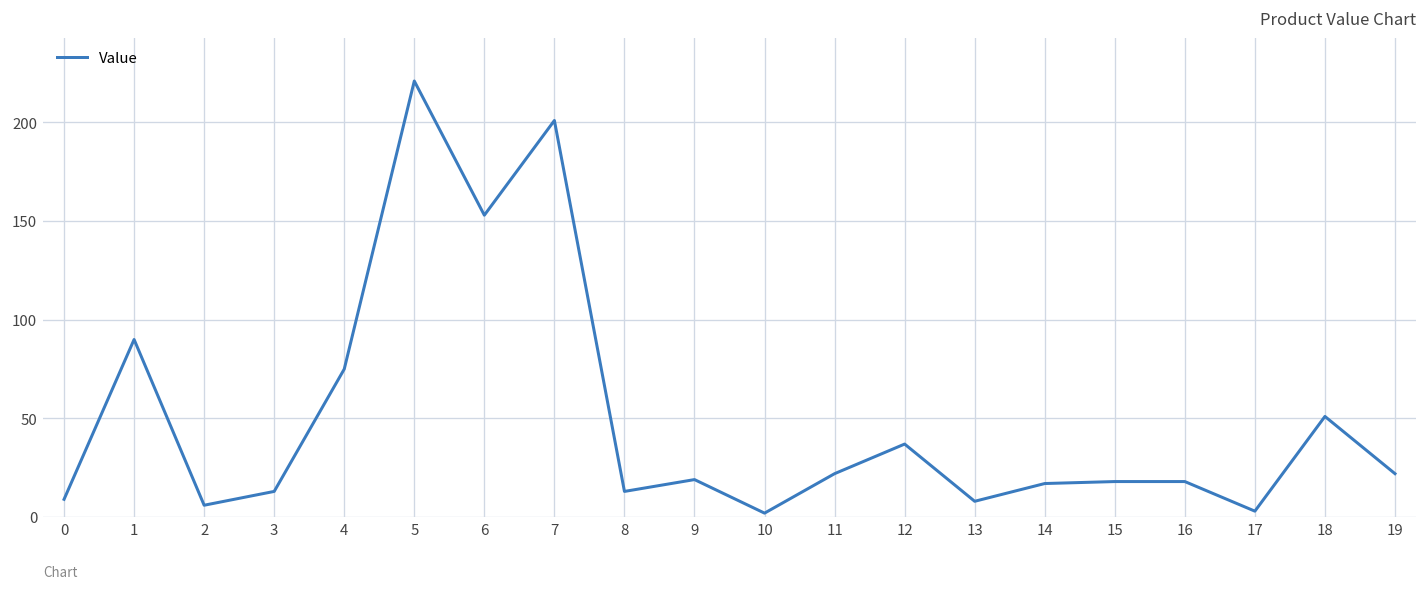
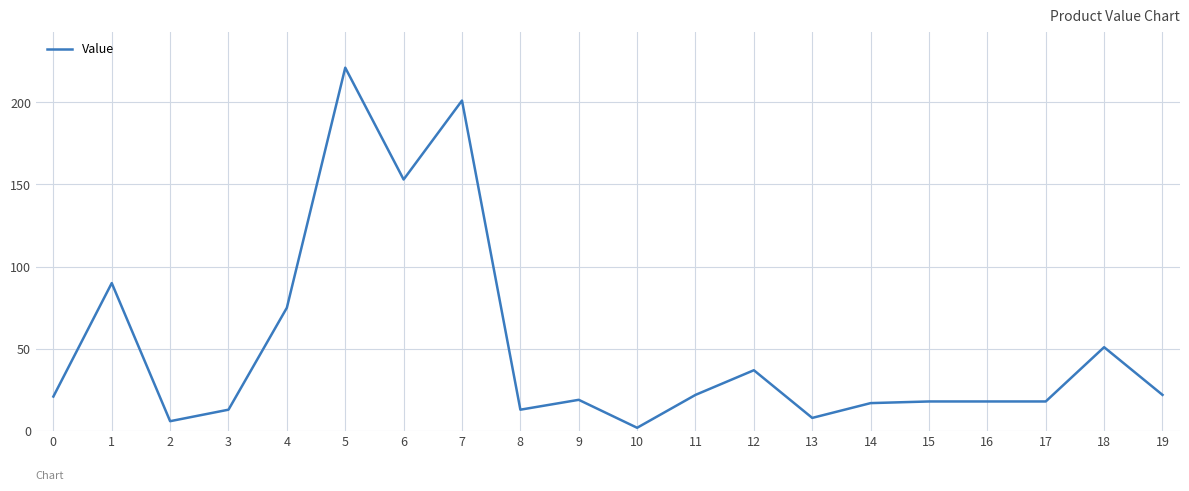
0: 9 -> 21
17: 3 -> 18
